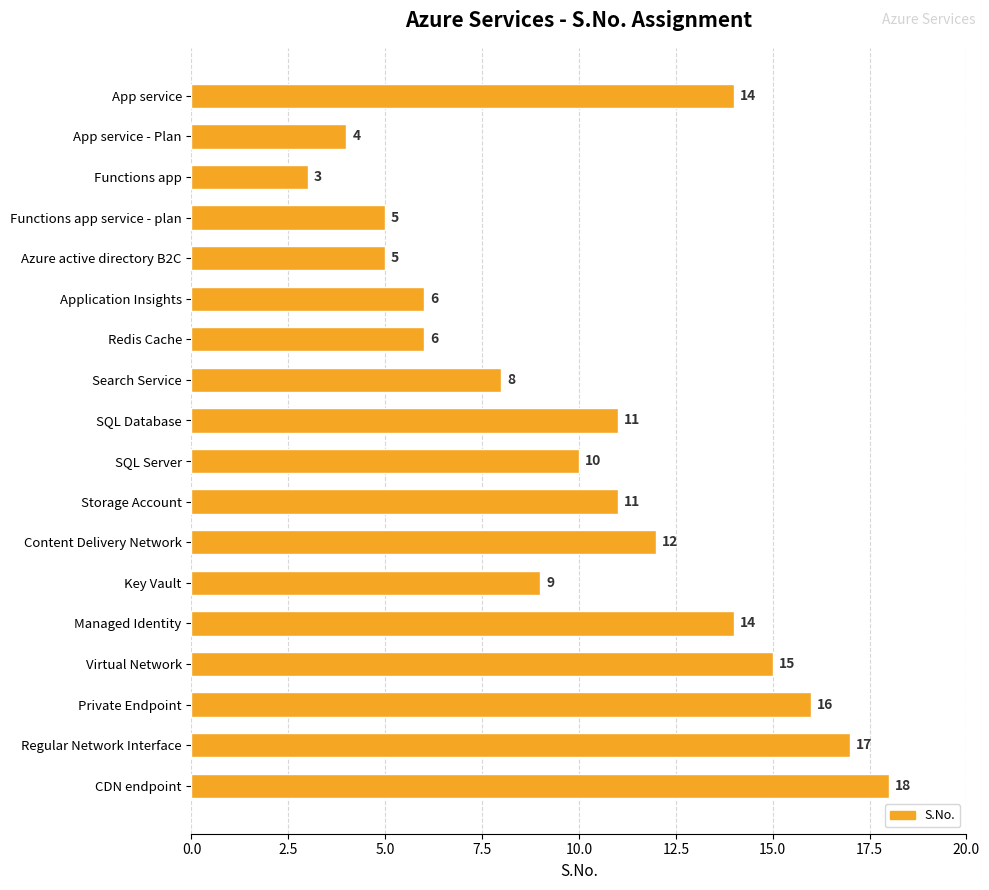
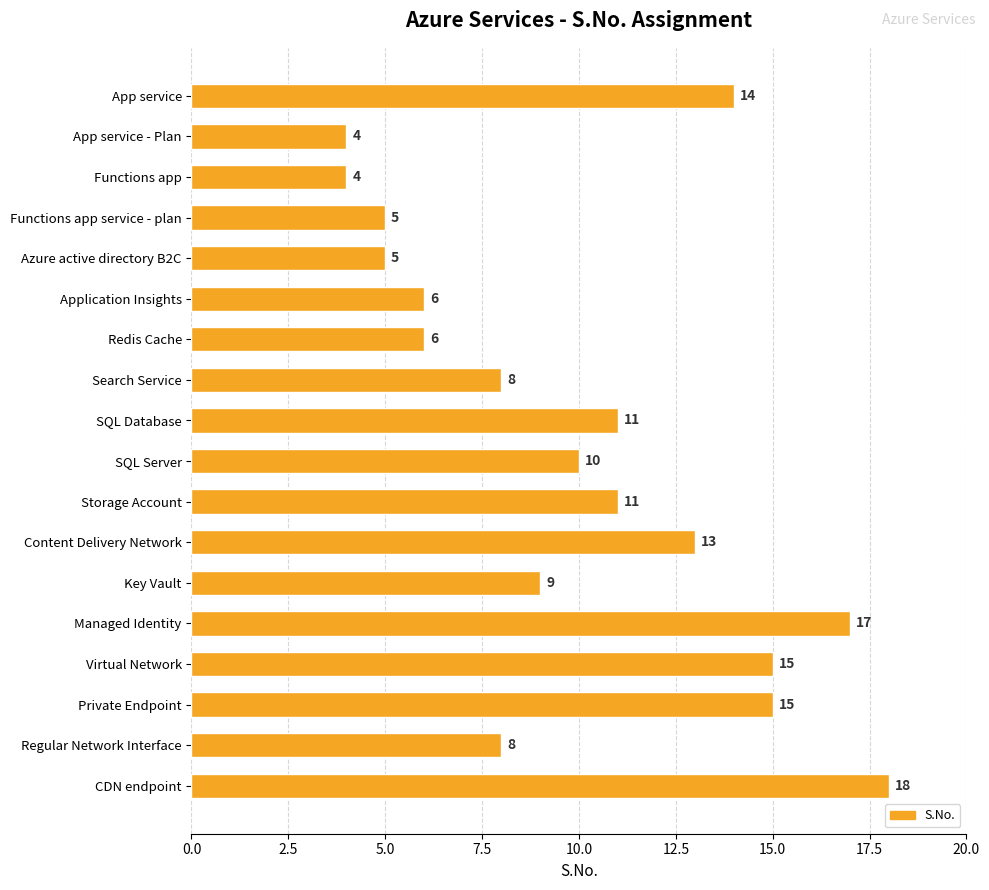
Functions app: 3 -> 4
Content Delivery Network: 12 -> 13
Managed Identity: 14 -> 17
Private Endpoint: 16 -> 15
Regular Network Interface: 17 -> 8
